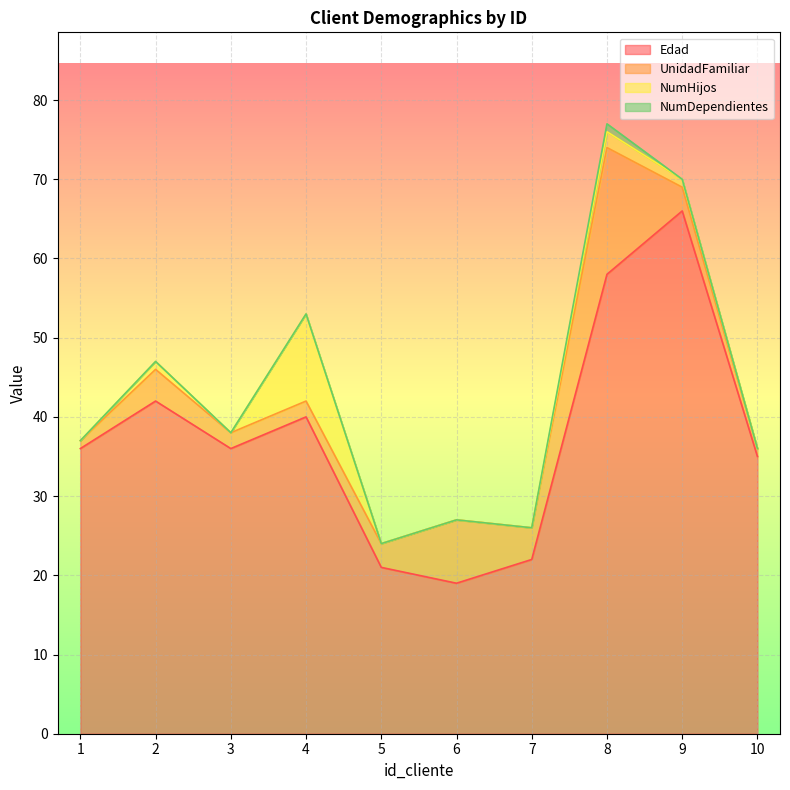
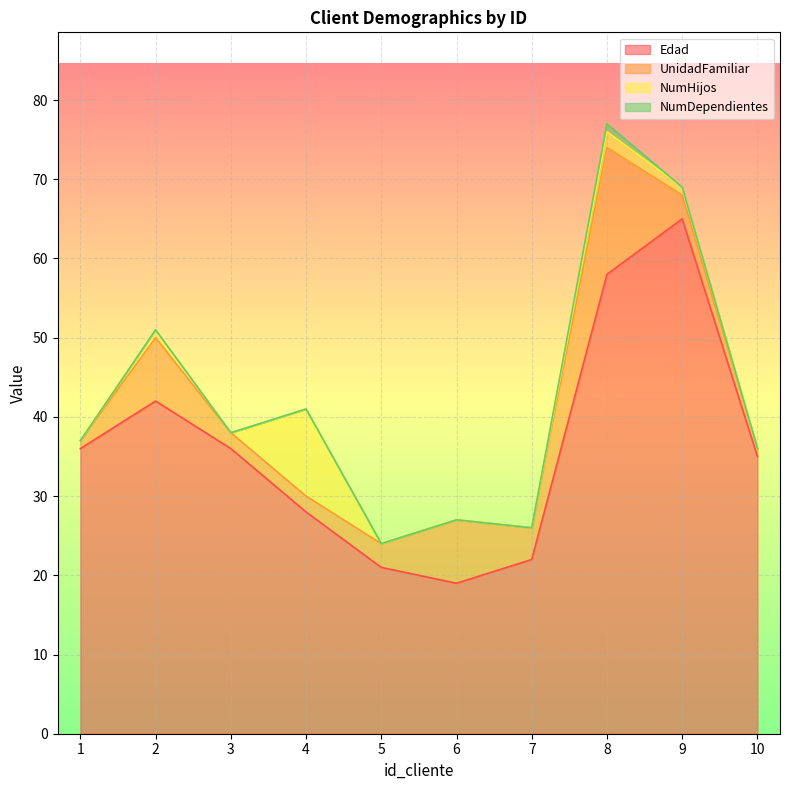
UnidadFamiliar, 2: 4 -> 8
Edad, 4: 40 -> 28
Edad, 9: 66 -> 65
